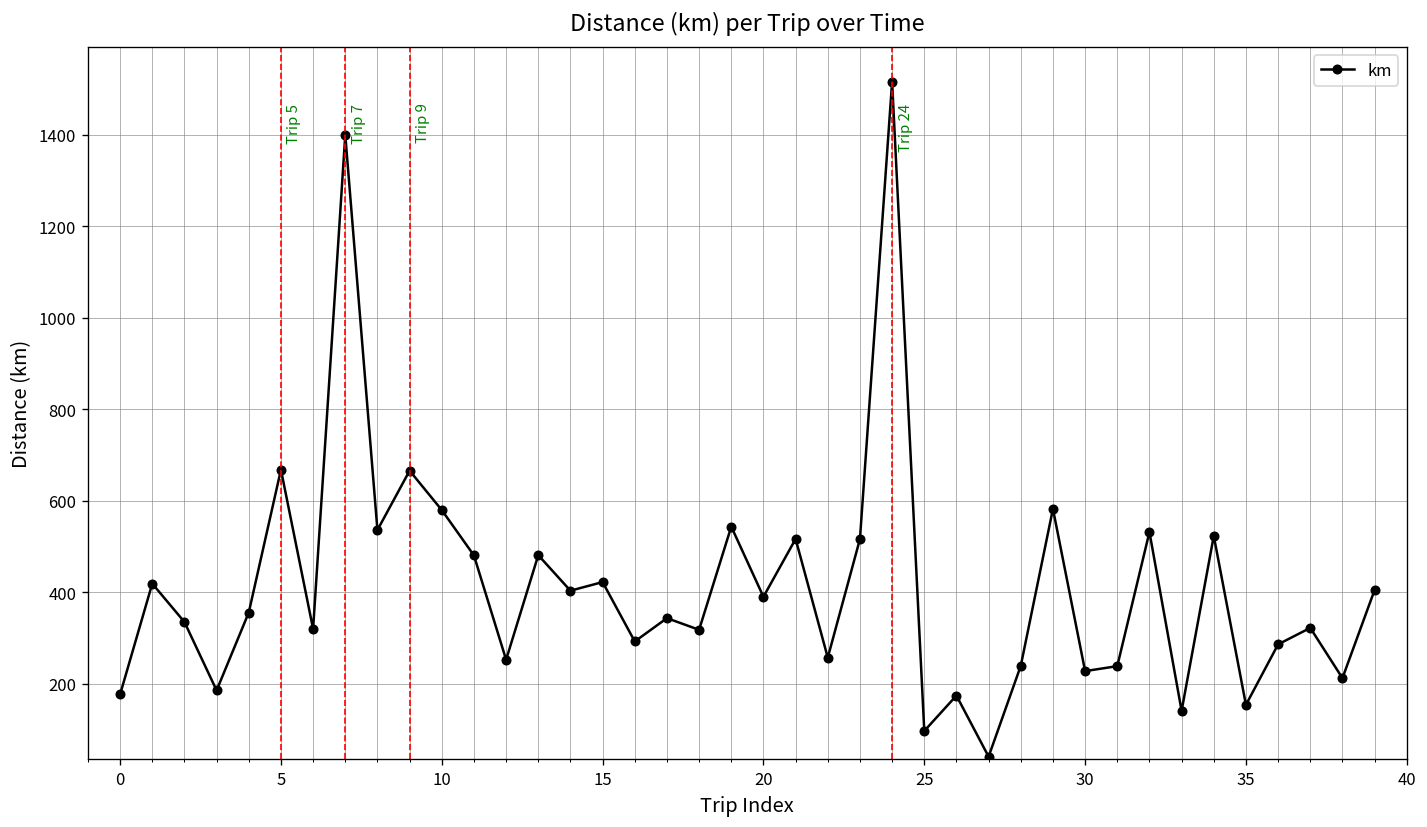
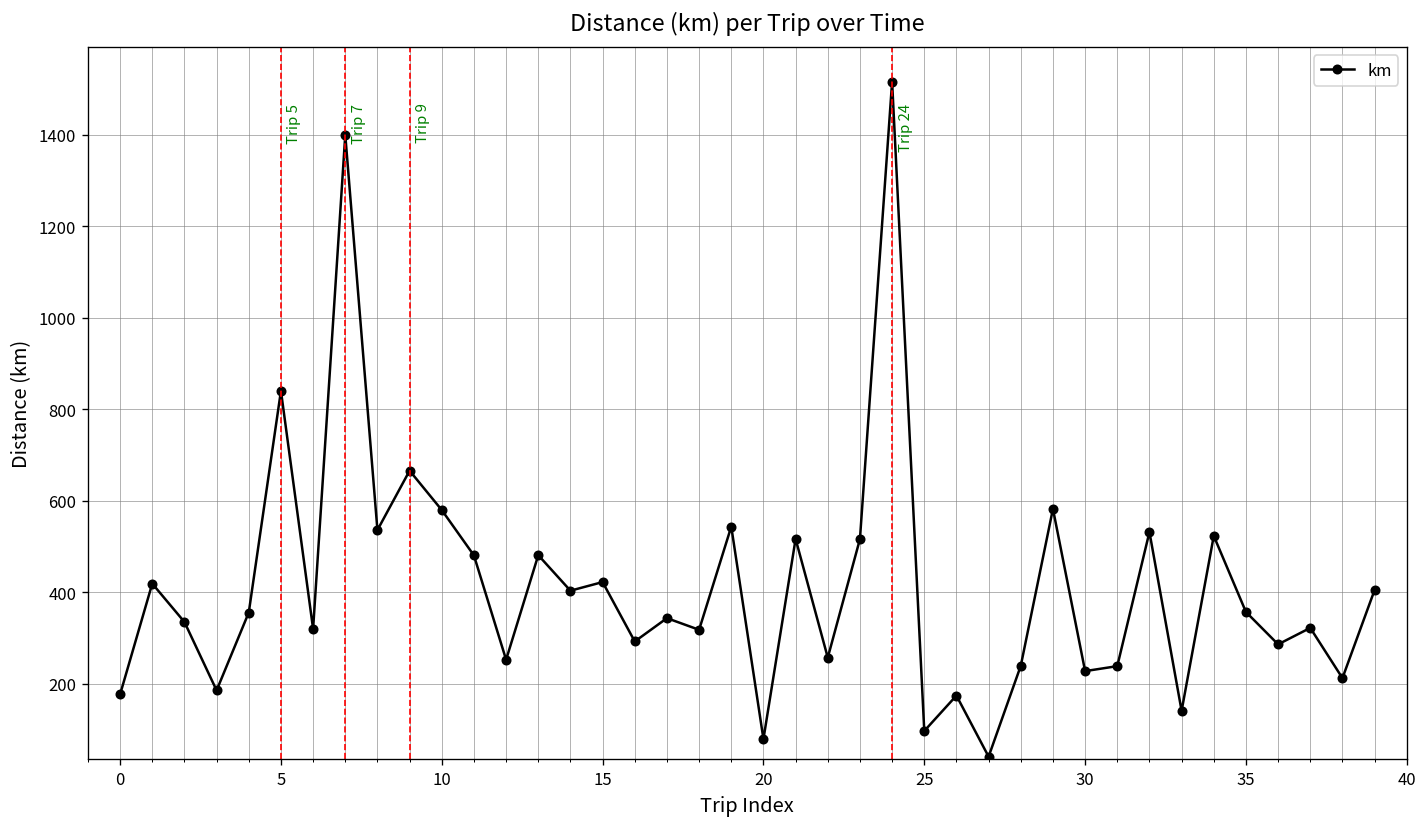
5: 670 -> 840
20: 390 -> 80
35: 150 -> 360
